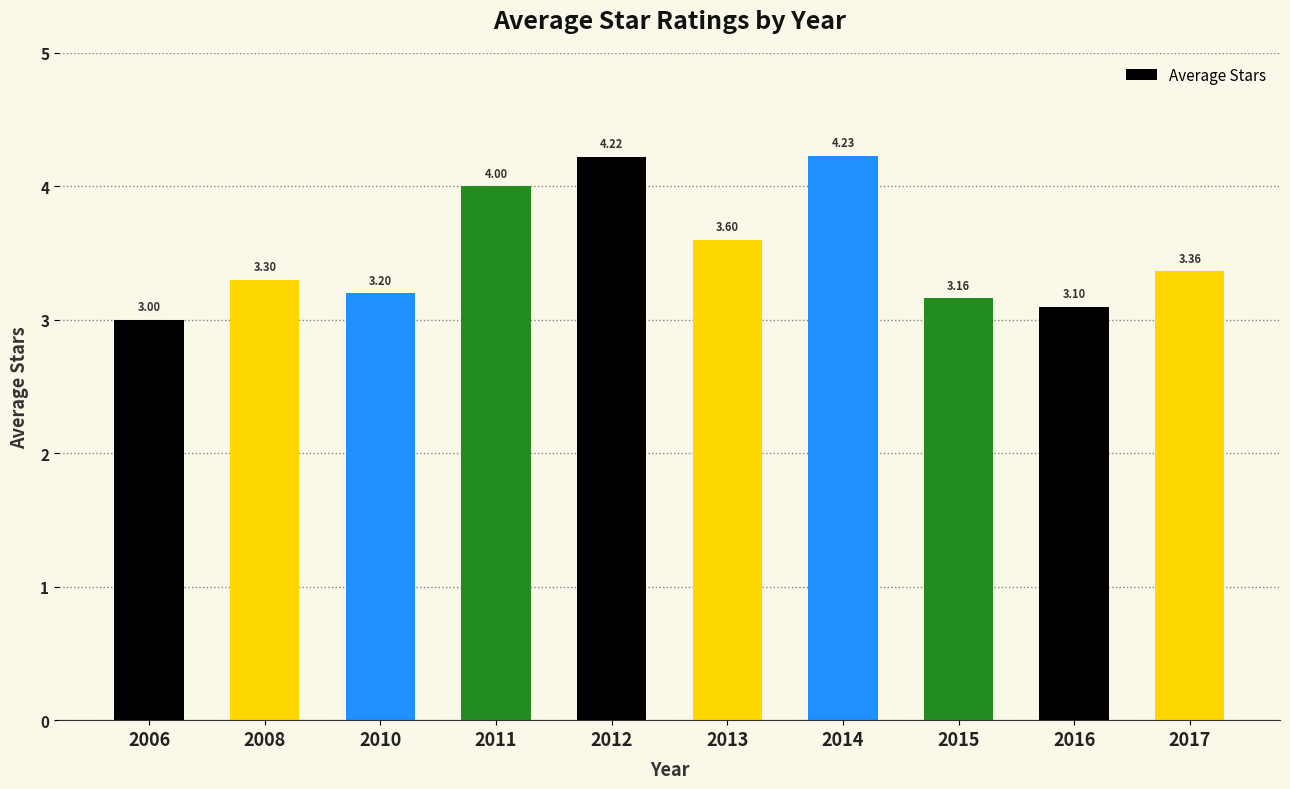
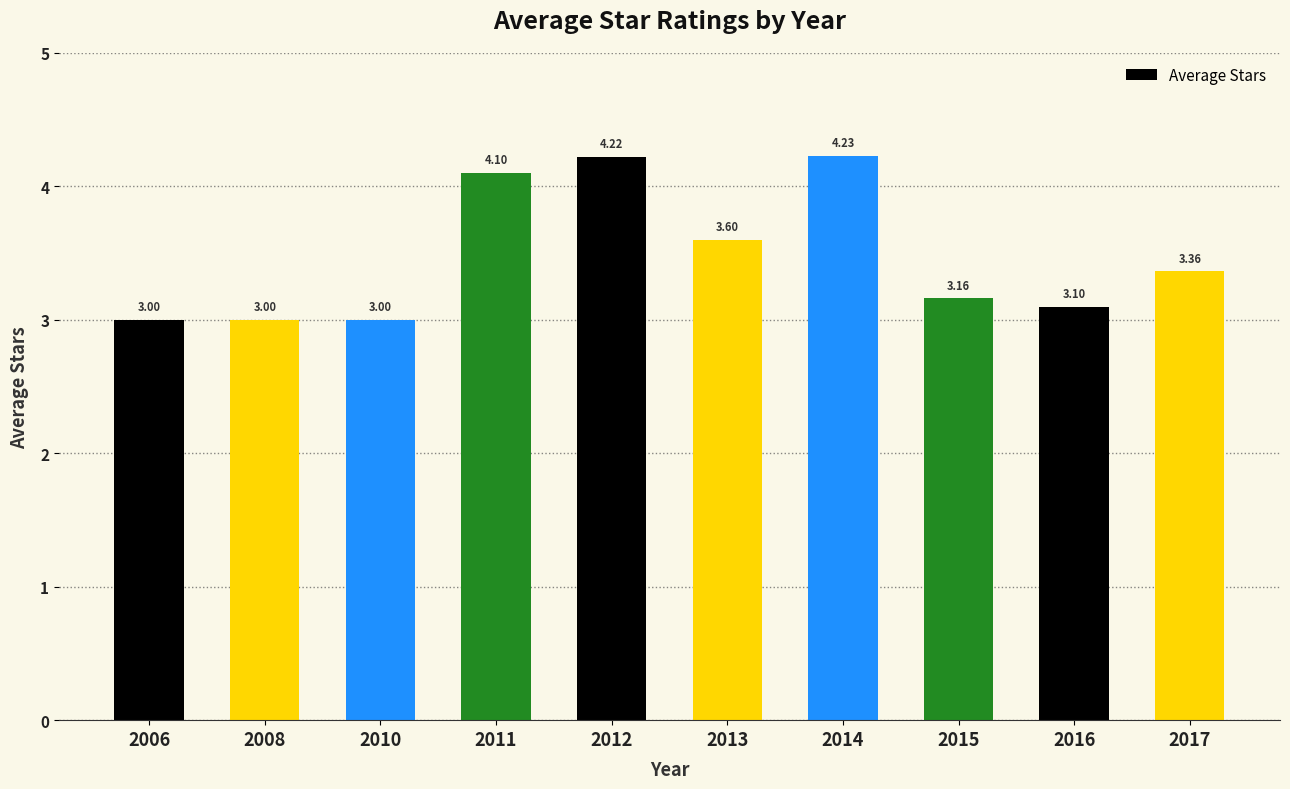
2008: 3.30 -> 3.00
2010: 3.20 -> 3.00
2011: 4.00 -> 4.10
